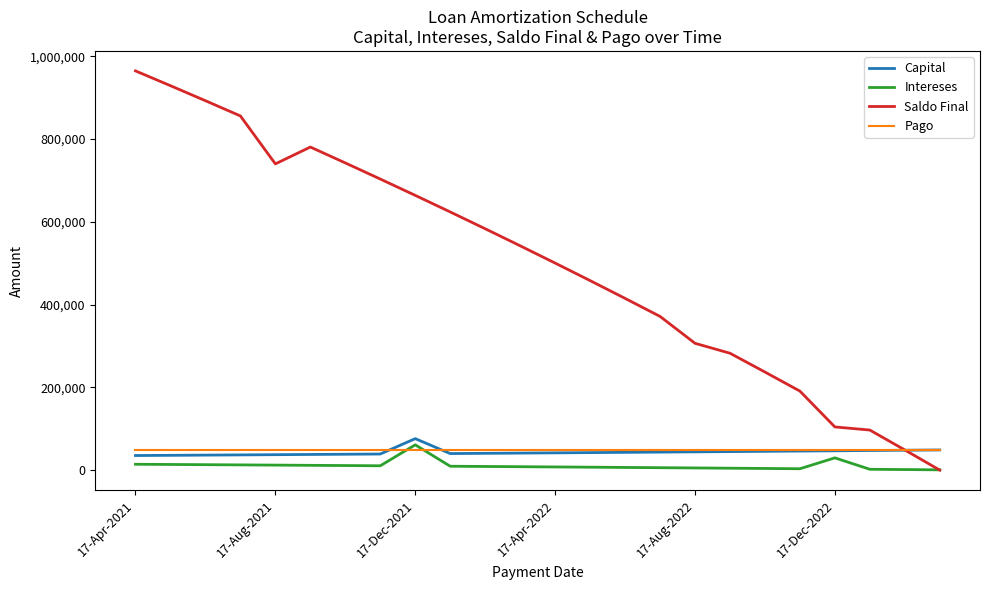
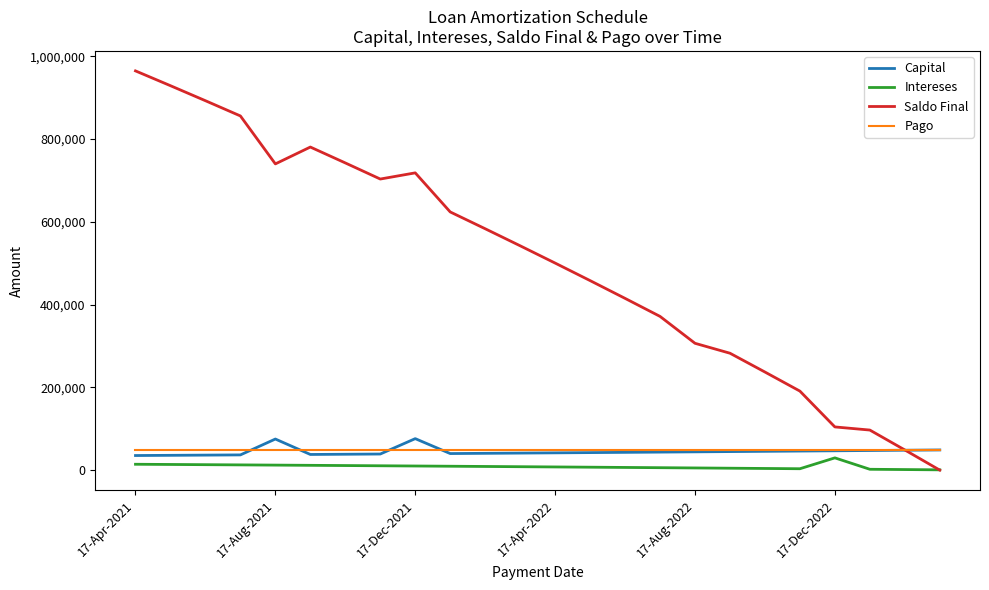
Capital, 17-Aug-2021: 40,000 -> 80,000
Intereses, 17-Dec-2021: 60,000 -> 10,000
Saldo Final, 17-Dec-2021: 660,000 -> 720,000
